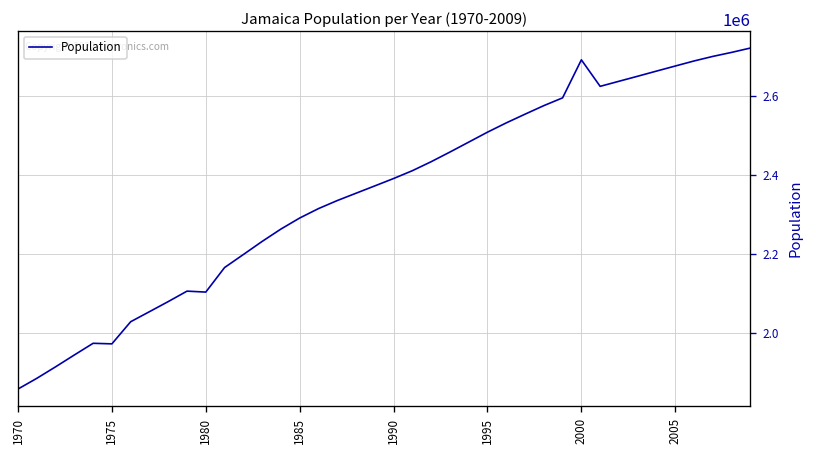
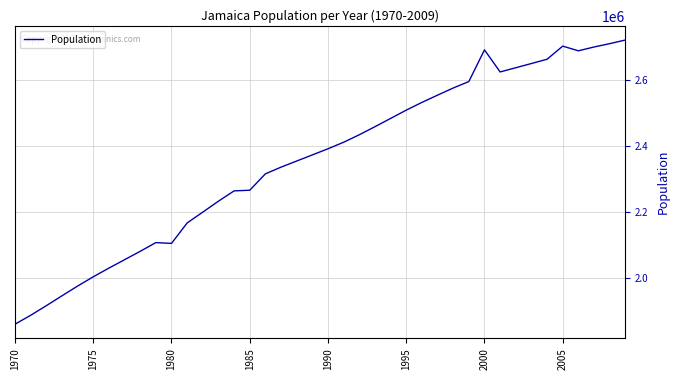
1975: 1970000 -> 2000000
1985: 2290000 -> 2270000
2005: 2680000 -> 2700000
